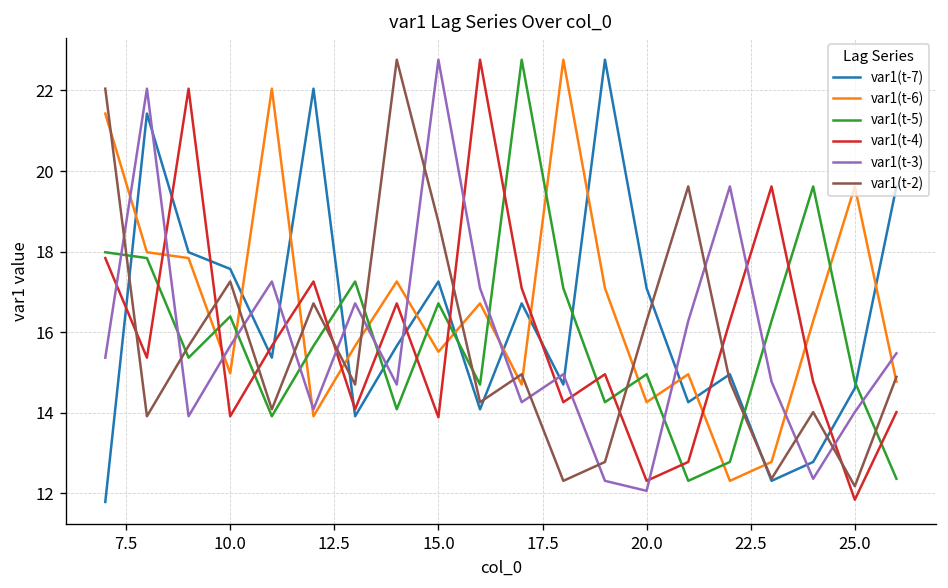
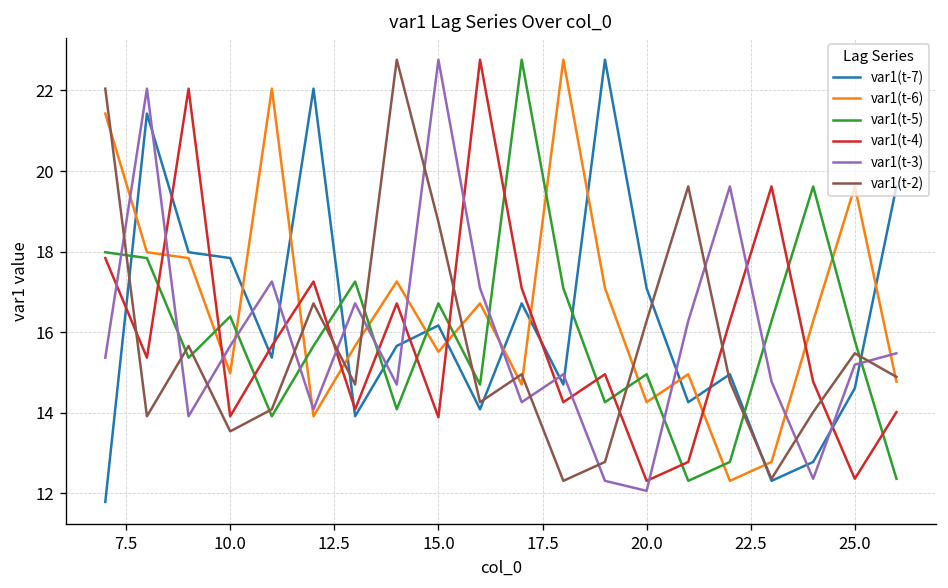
var1(t-7), 10.0: 17.6 -> 17.8
var1(t-2), 10.0: 17.3 -> 13.5
var1(t-7), 15.0: 17.3 -> 16.2
var1(t-5), 25.0: 14.8 -> 15.8
var1(t-4), 25.0: 11.8 -> 12.4
var1(t-3), 25.0: 14.0 -> 15.2
var1(t-2), 25.0: 12.2 -> 15.5
